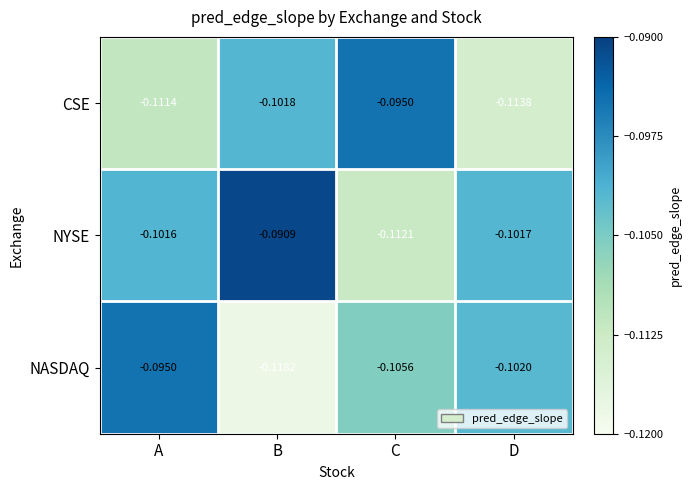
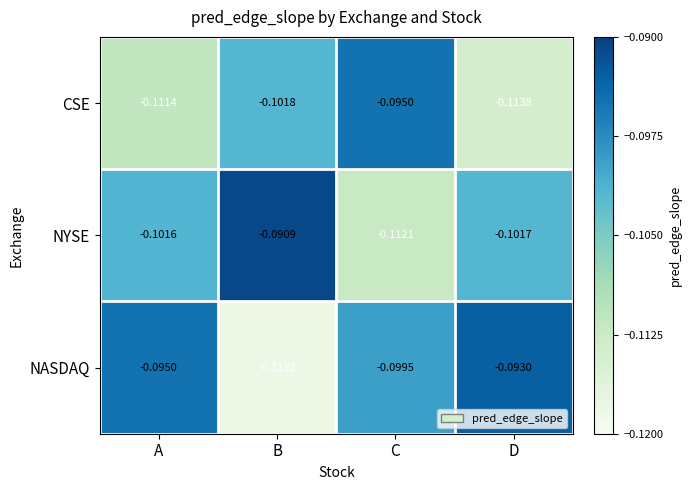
NASDAQ, C: -0.1056 -> -0.0995
NASDAQ, D: -0.1020 -> -0.0930
